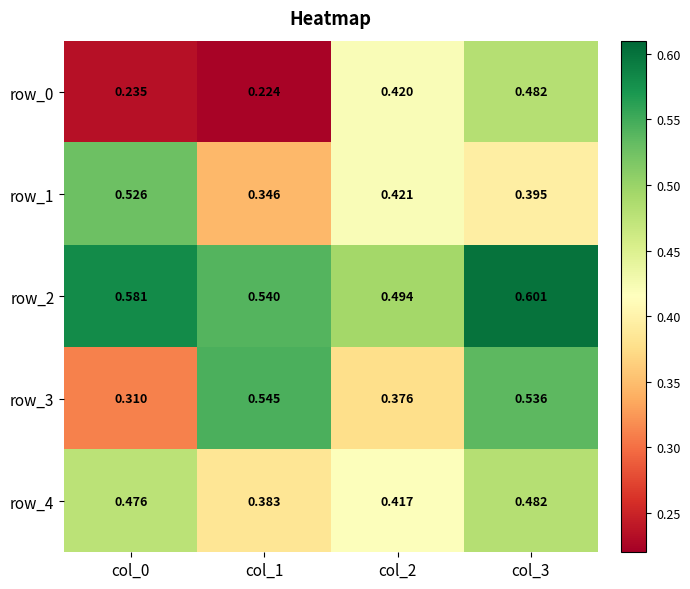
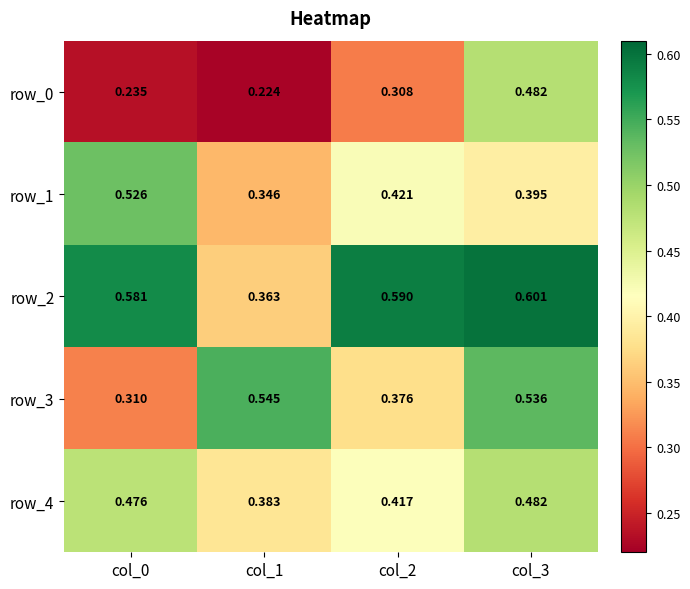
row_0, col_2: 0.420 -> 0.308
row_2, col_1: 0.540 -> 0.363
row_2, col_2: 0.494 -> 0.590
